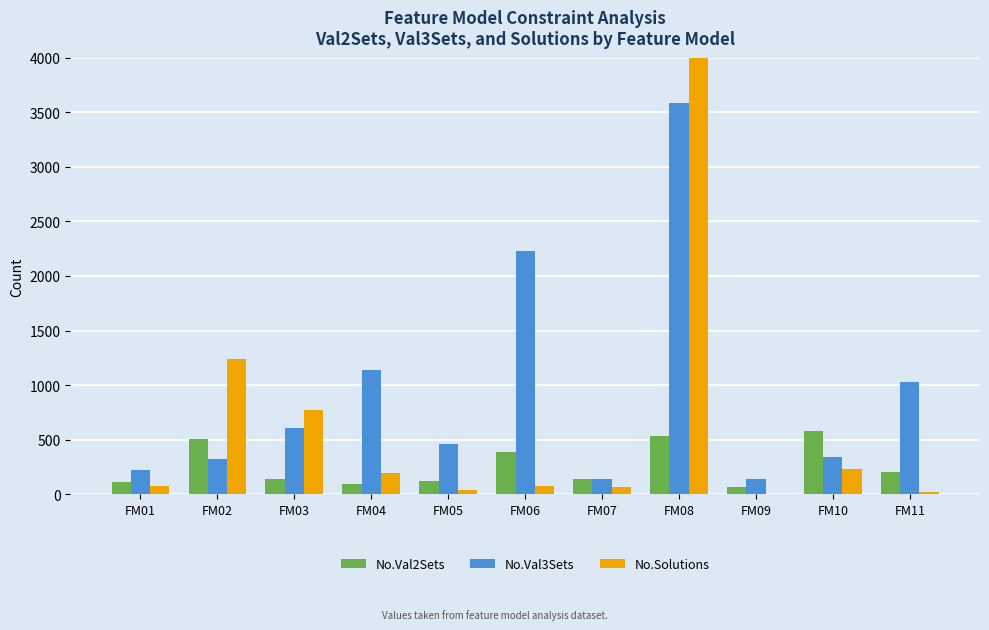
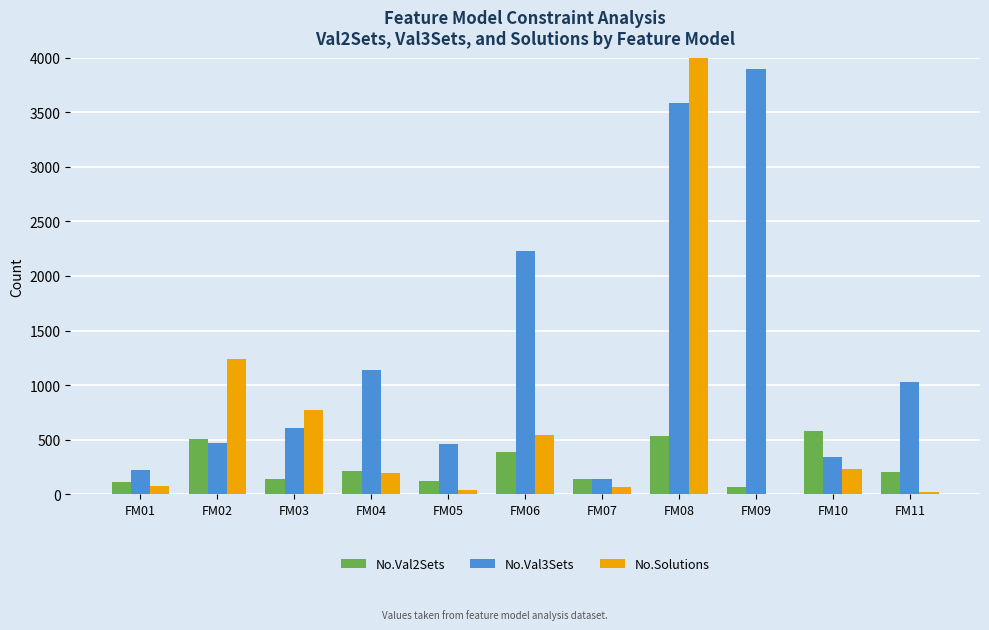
No.Val3Sets, FM02: 330 -> 470
No.Val2Sets, FM04: 100 -> 210
No.Solutions, FM06: 70 -> 540
No.Val3Sets, FM09: 140 -> 3900
